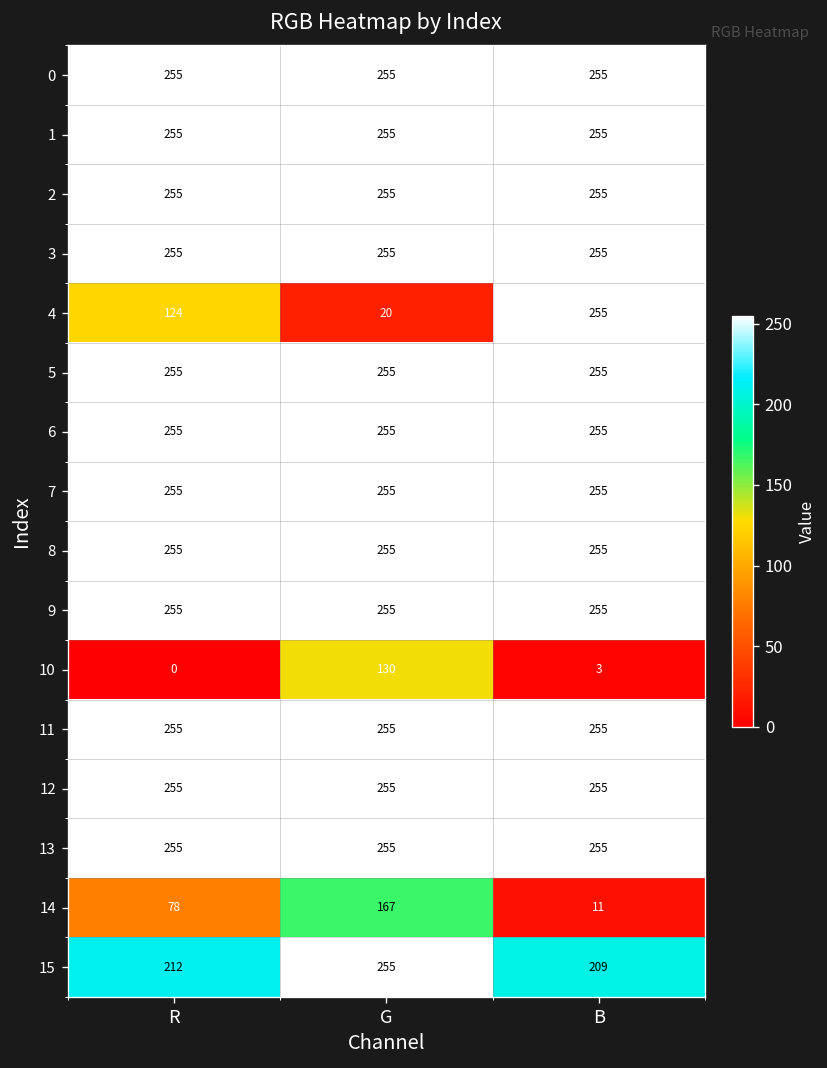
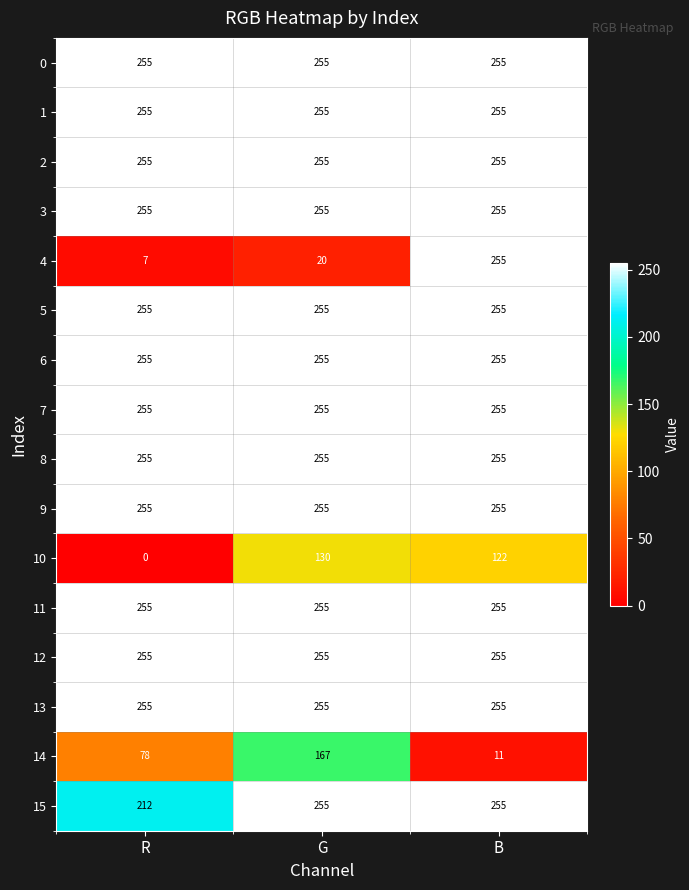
4, R: 124 -> 7
10, B: 3 -> 122
15, B: 209 -> 255
